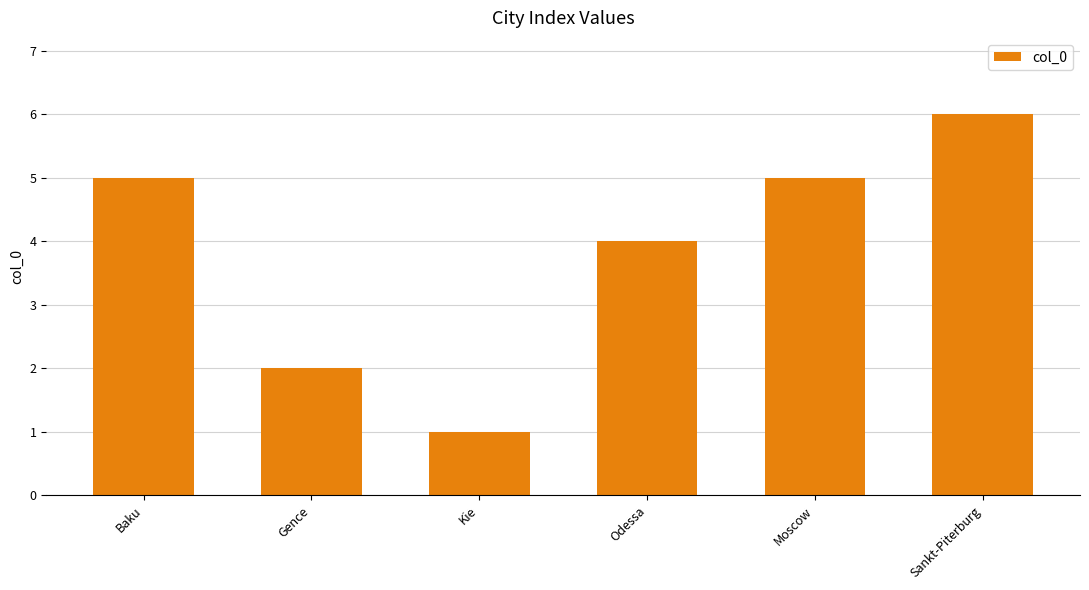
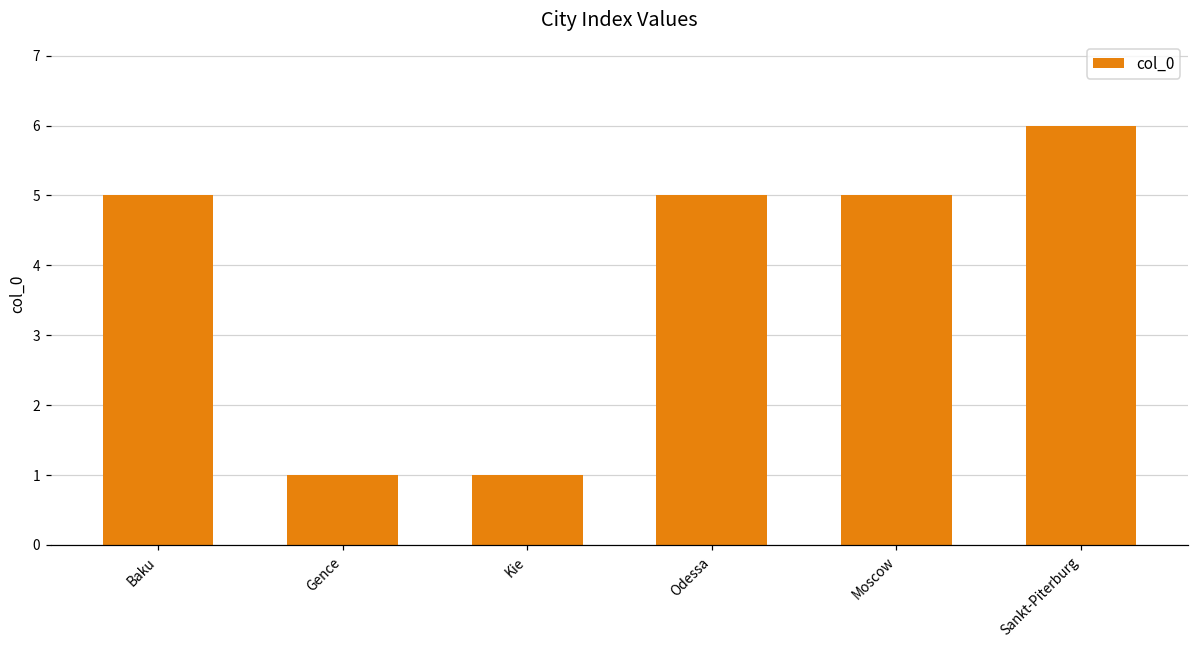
Gence: 2 -> 1
Odessa: 4 -> 5
